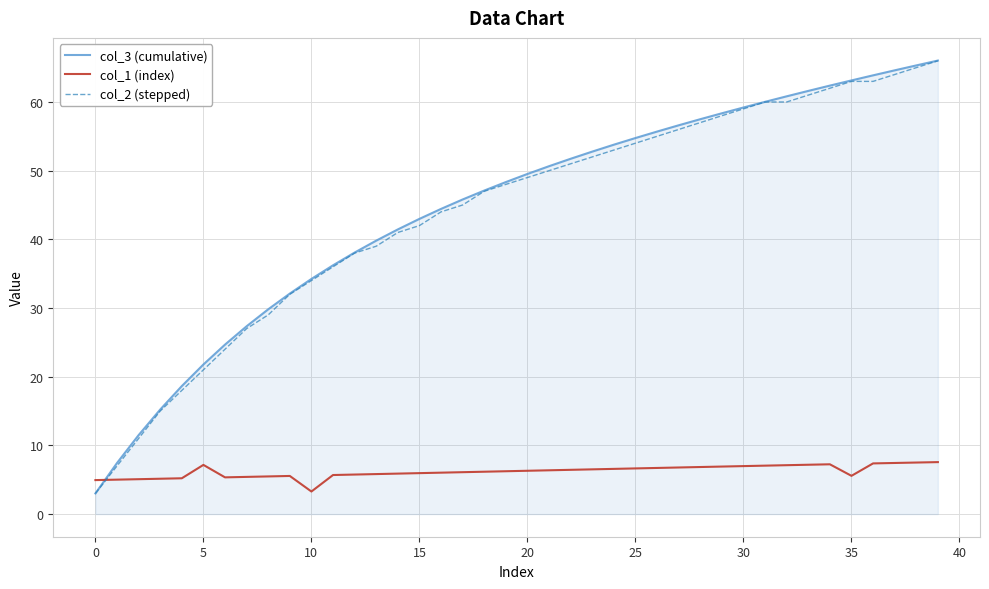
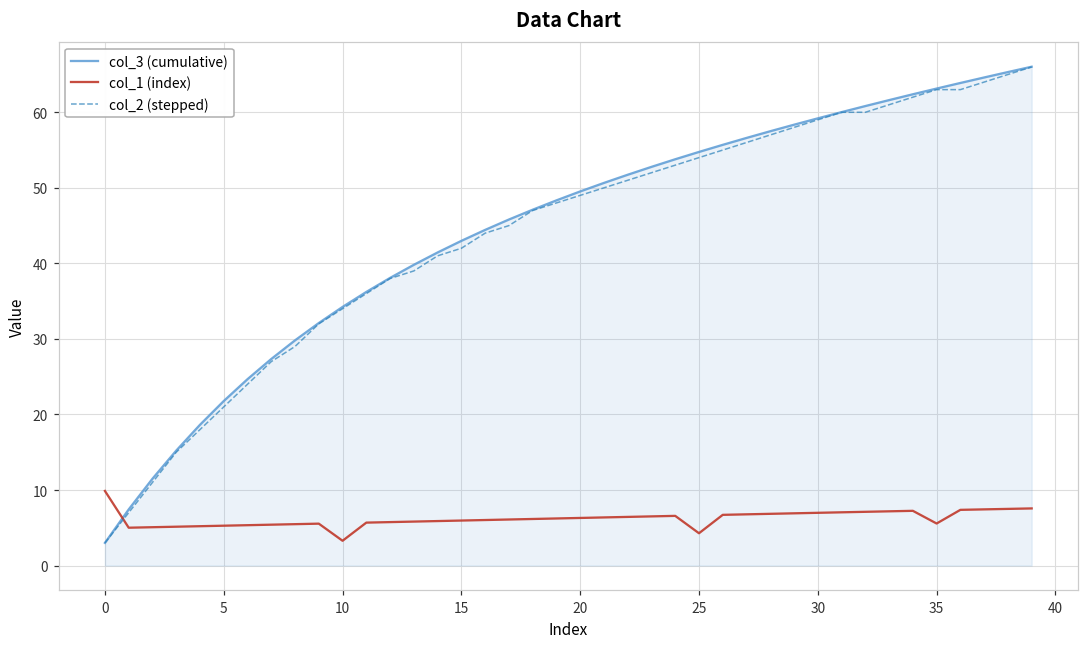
col_1 (index), 0: 5 -> 10
col_1 (index), 5: 7 -> 5
col_1 (index), 25: 7 -> 4
